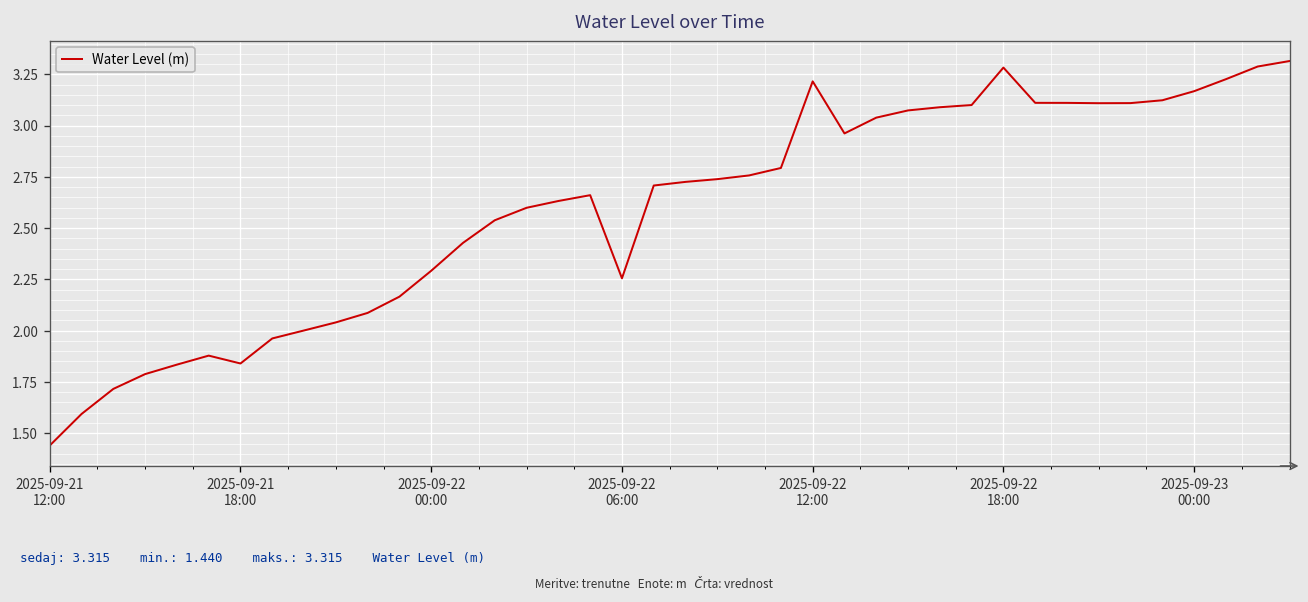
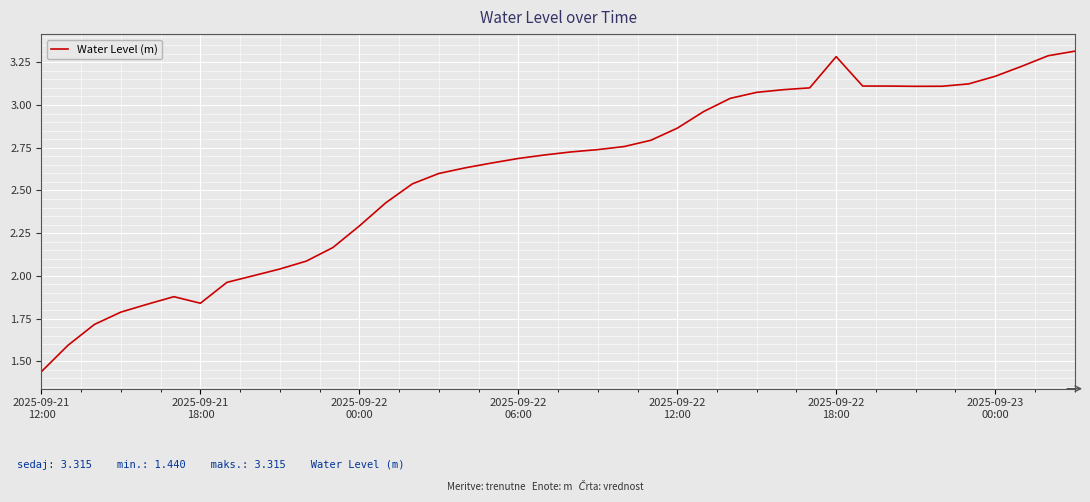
2025-09-22 06:00: 2.26 -> 2.69
2025-09-22 12:00: 3.22 -> 2.86
